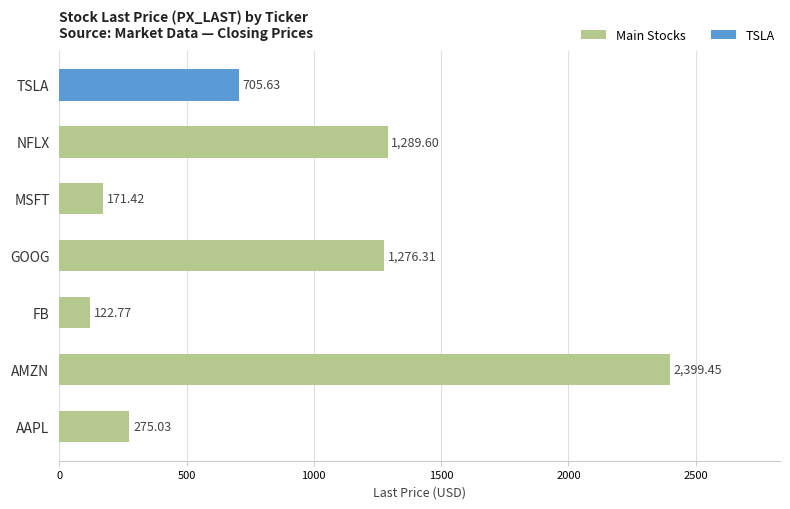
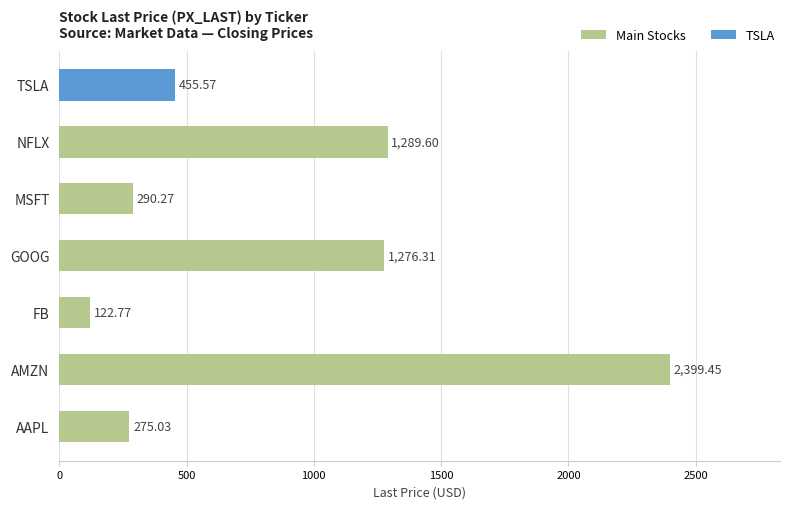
TSLA: 705.63 -> 455.57
MSFT: 171.42 -> 290.27
